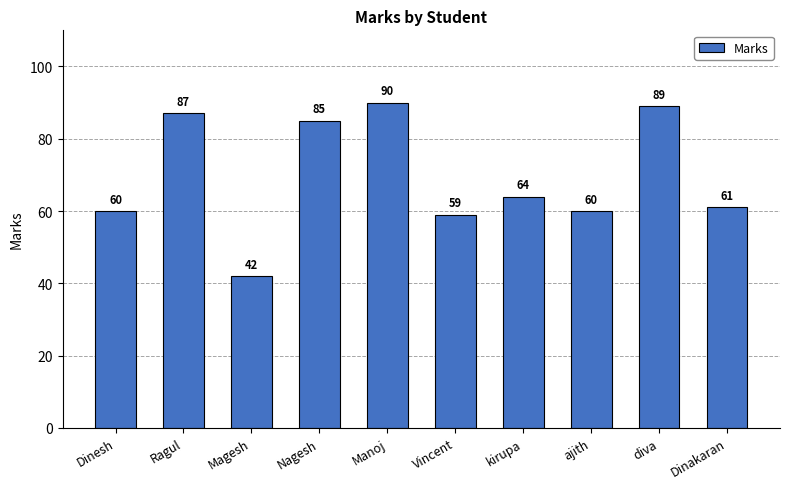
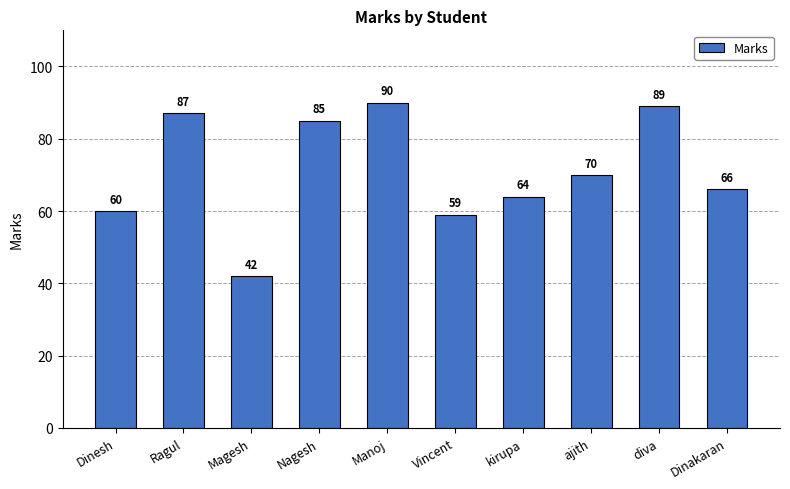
ajith: 60 -> 70
Dinakaran: 61 -> 66
